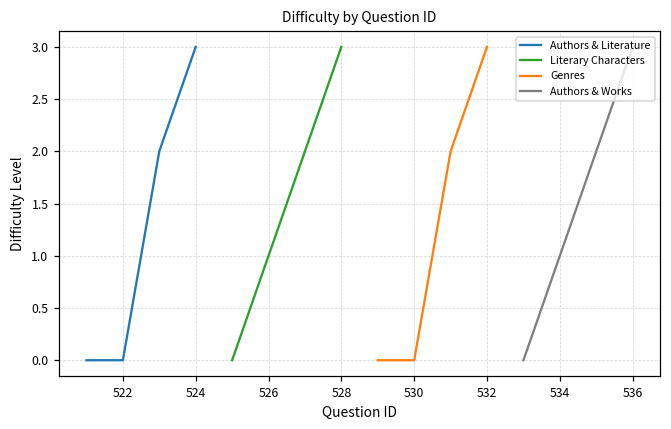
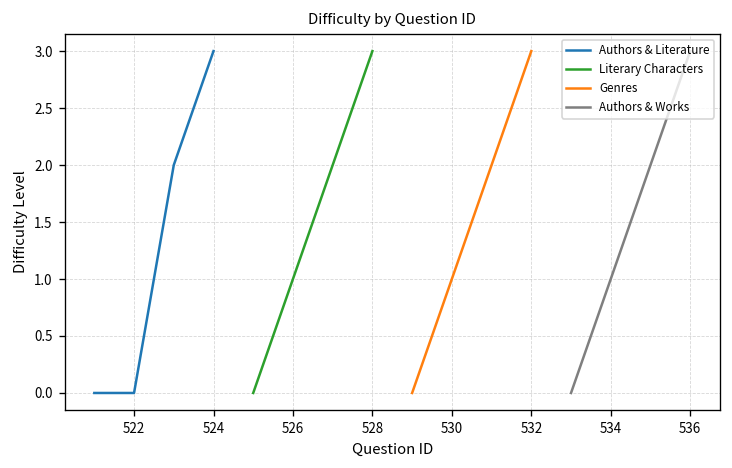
Genres, 530: 0 -> 1
